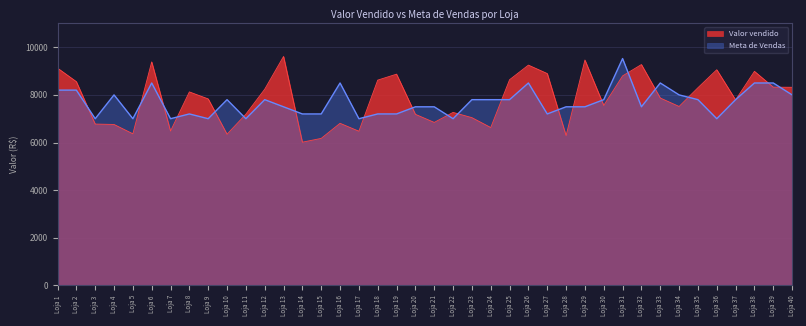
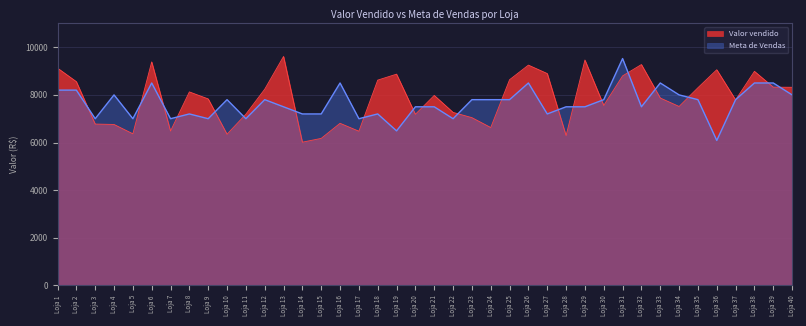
Meta de Vendas, Loja 19: 7200 -> 6500
Valor vendido, Loja 21: 6800 -> 8000
Meta de Vendas, Loja 36: 7000 -> 6100
